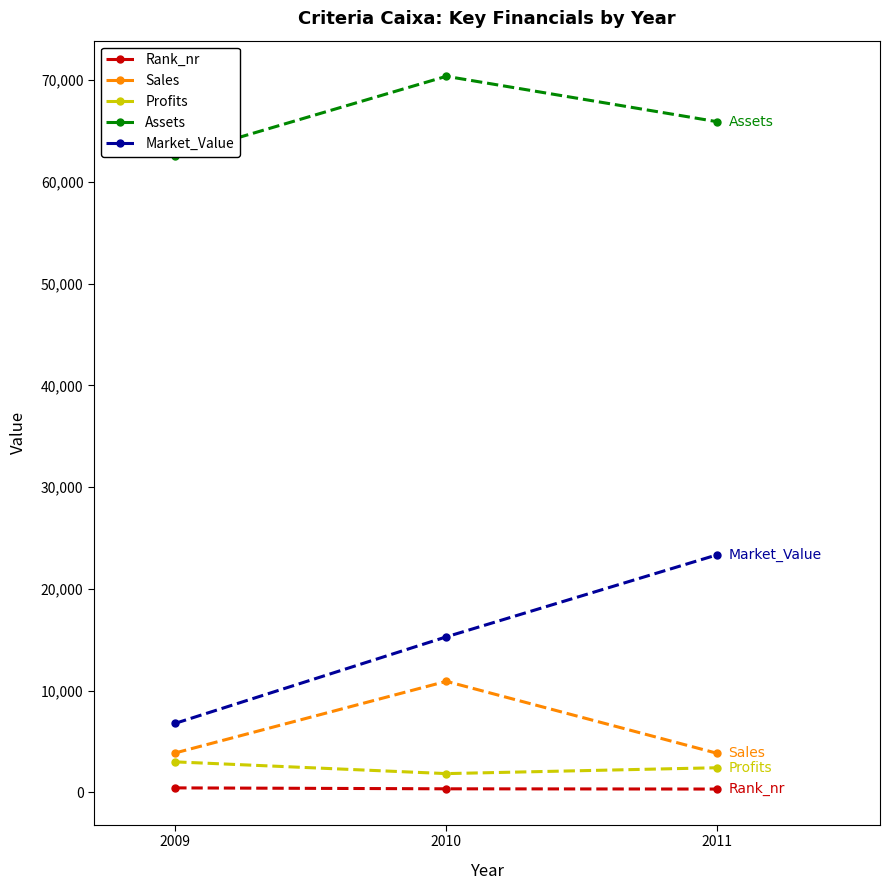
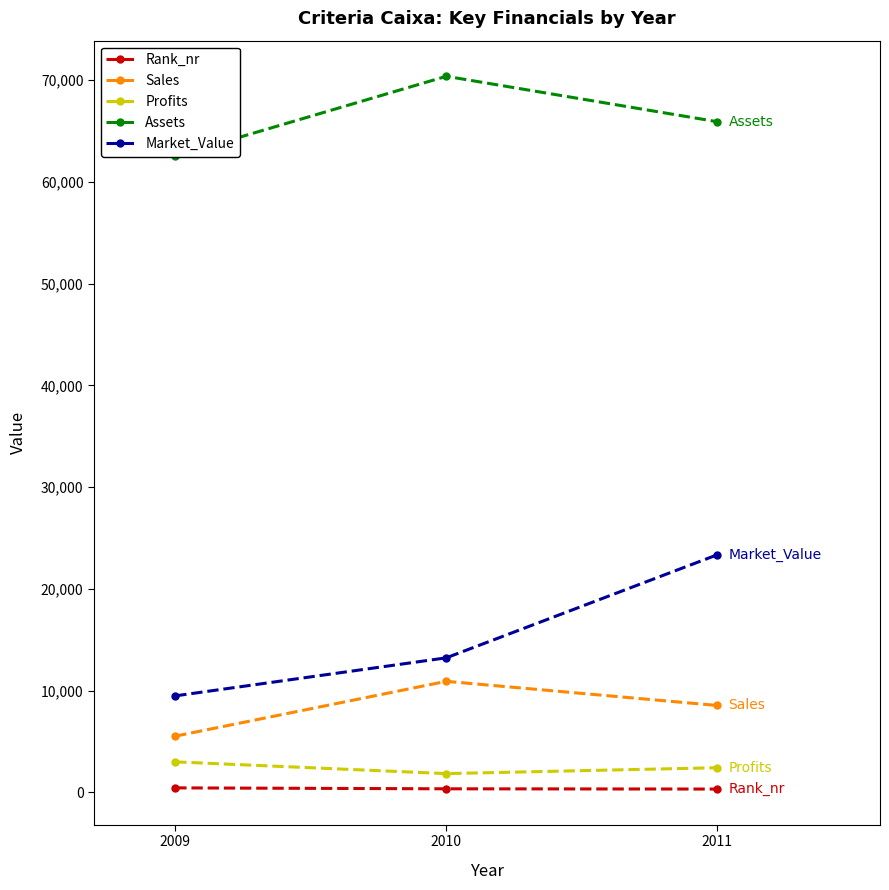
Sales, 2009: 3,900 -> 5,500
Market_Value, 2009: 6,800 -> 9,500
Market_Value, 2010: 15,300 -> 13,200
Sales, 2011: 3,800 -> 8,500
